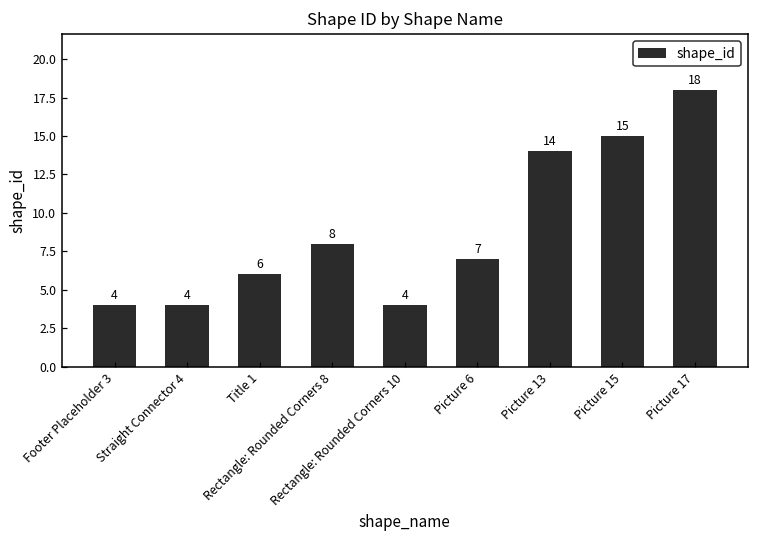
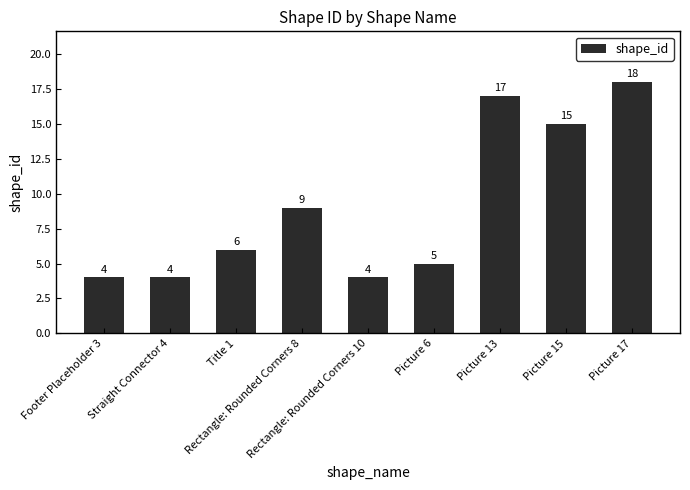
Rectangle: Rounded Corners 8: 8 -> 9
Picture 6: 7 -> 5
Picture 13: 14 -> 17
